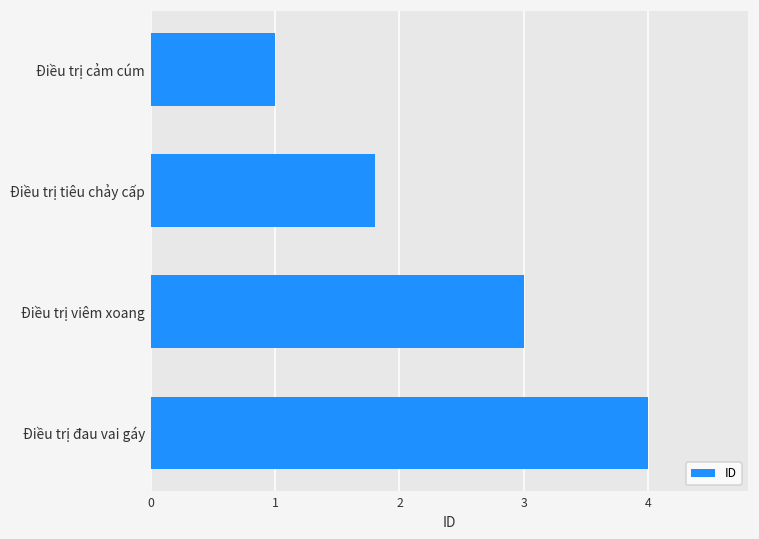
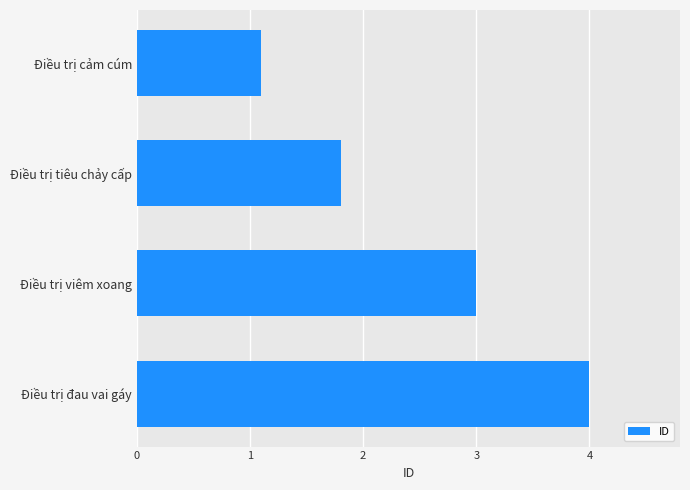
Điều trị cảm cúm: 1.0 -> 1.1
